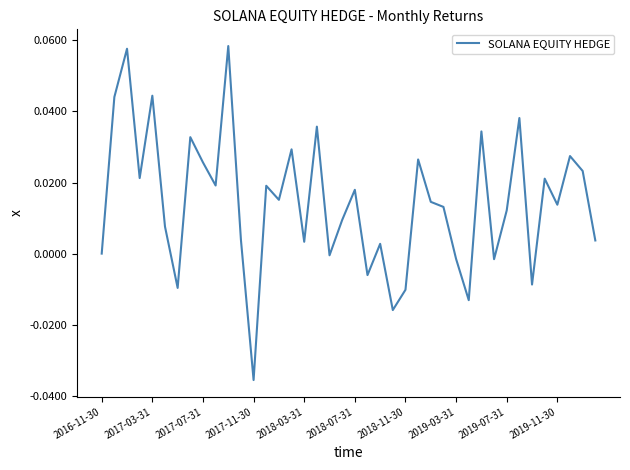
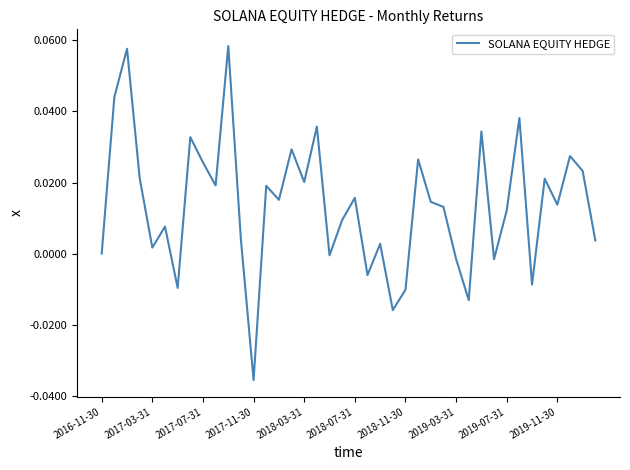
2017-03-31: 0.044 -> 0.002
2018-03-31: 0.003 -> 0.020
2018-07-31: 0.018 -> 0.016
